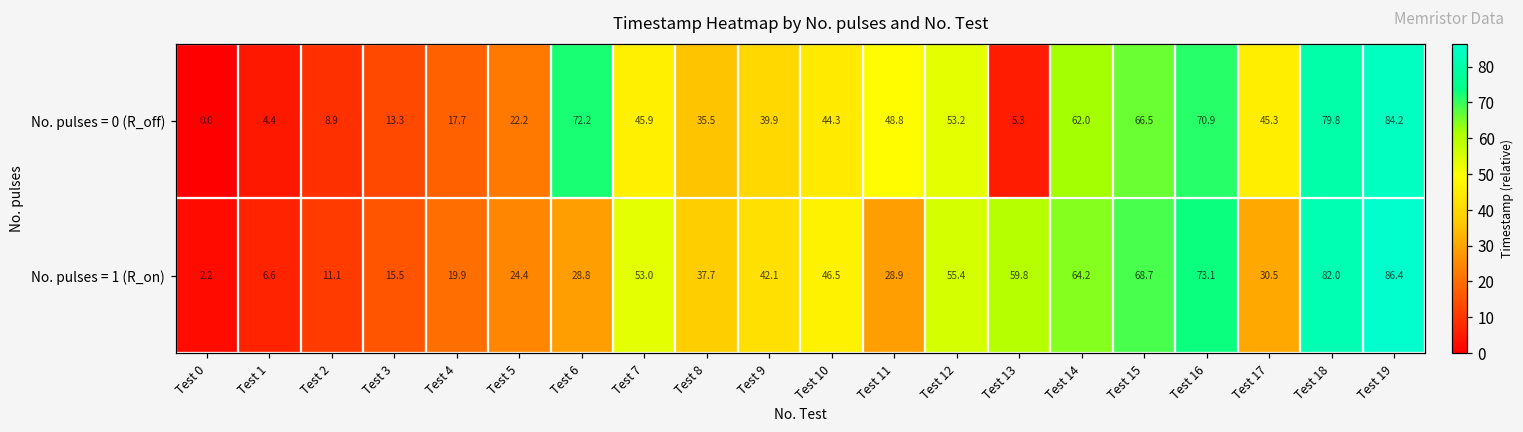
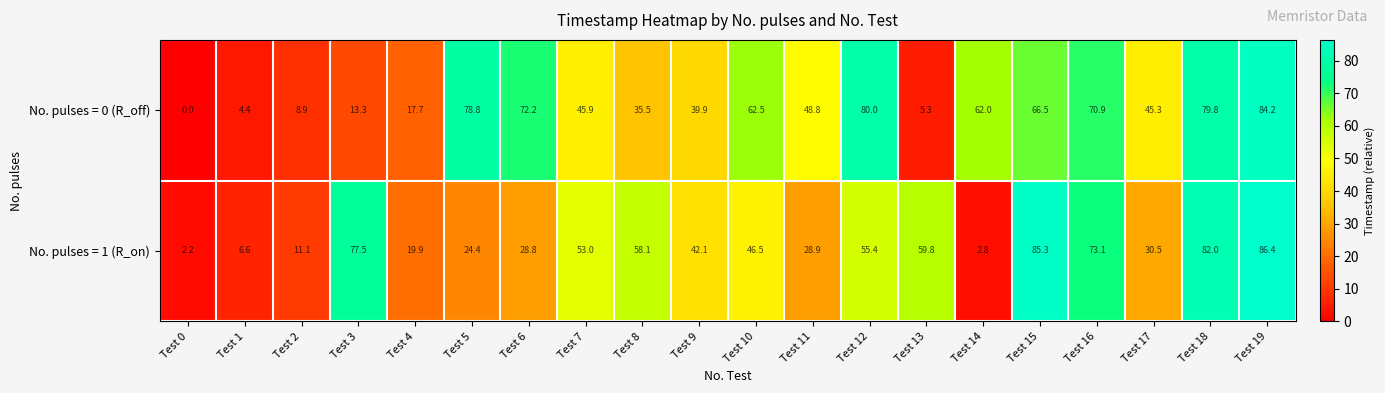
No. pulses = 0 (R_off), Test 5: 22.2 -> 78.8
No. pulses = 0 (R_off), Test 10: 44.3 -> 62.5
No. pulses = 0 (R_off), Test 12: 53.2 -> 80.0
No. pulses = 1 (R_on), Test 3: 15.5 -> 77.5
No. pulses = 1 (R_on), Test 8: 37.7 -> 58.1
No. pulses = 1 (R_on), Test 14: 64.2 -> 2.8
No. pulses = 1 (R_on), Test 15: 68.7 -> 85.3
